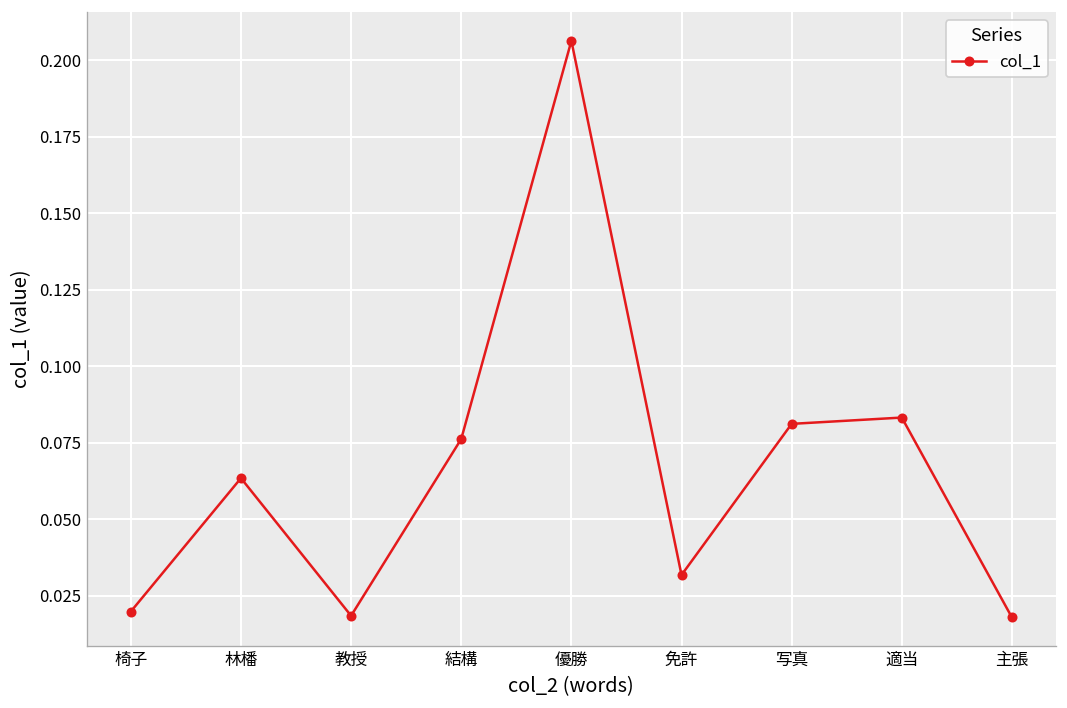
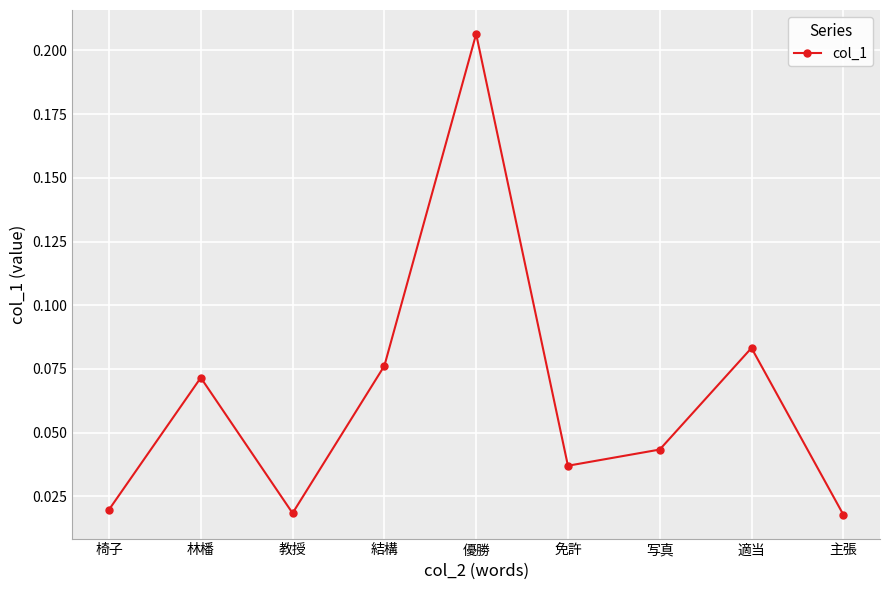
林橎: 0.063 -> 0.072
免許: 0.032 -> 0.037
写真: 0.081 -> 0.043
